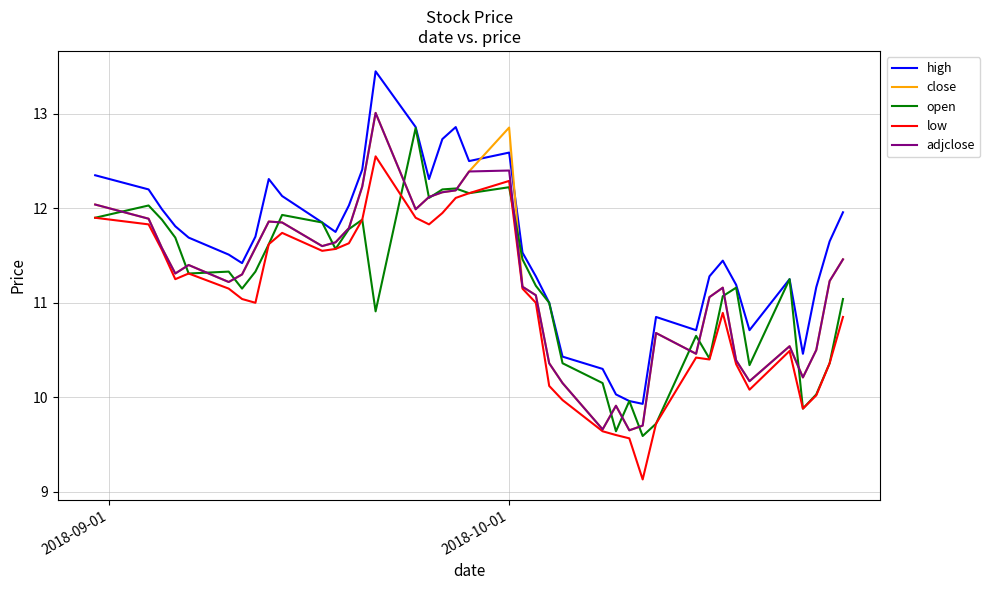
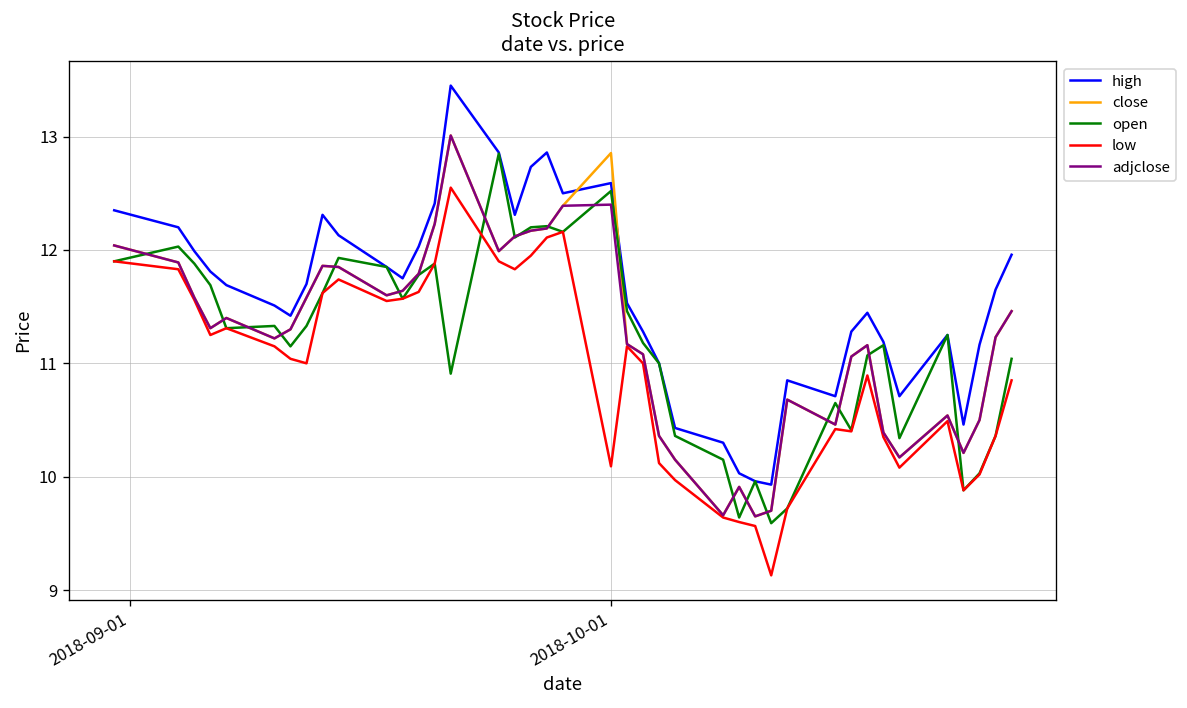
open, 2018-10-01: 12.2 -> 12.5
low, 2018-10-01: 12.3 -> 10.1
